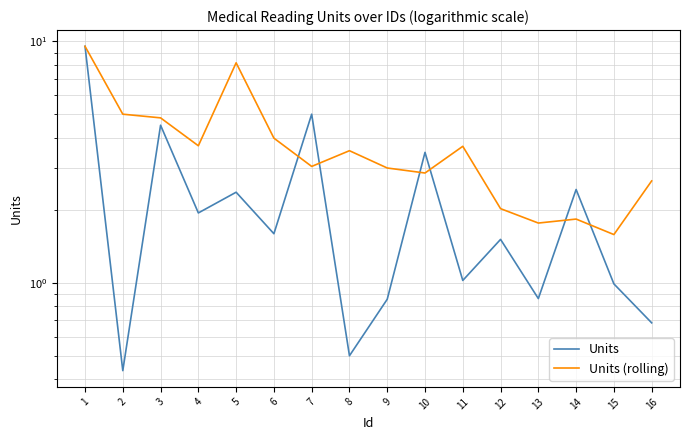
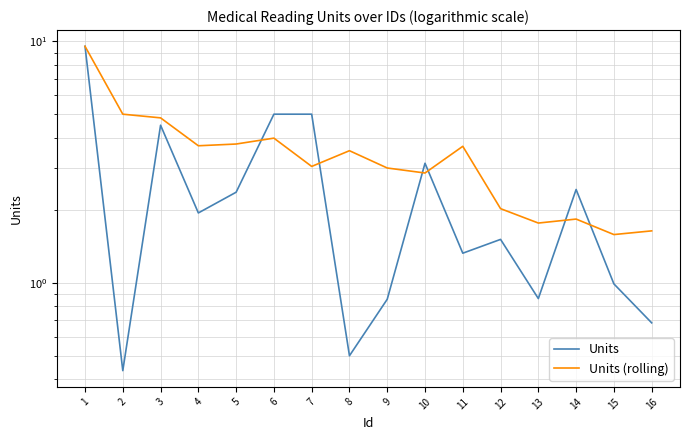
Units (rolling), 5: 8.2 -> 3.8
Units, 6: 1.6 -> 5.0
Units, 10: 3.5 -> 3.1
Units, 11: 1.03 -> 1.3
Units (rolling), 16: 2.6 -> 1.6
